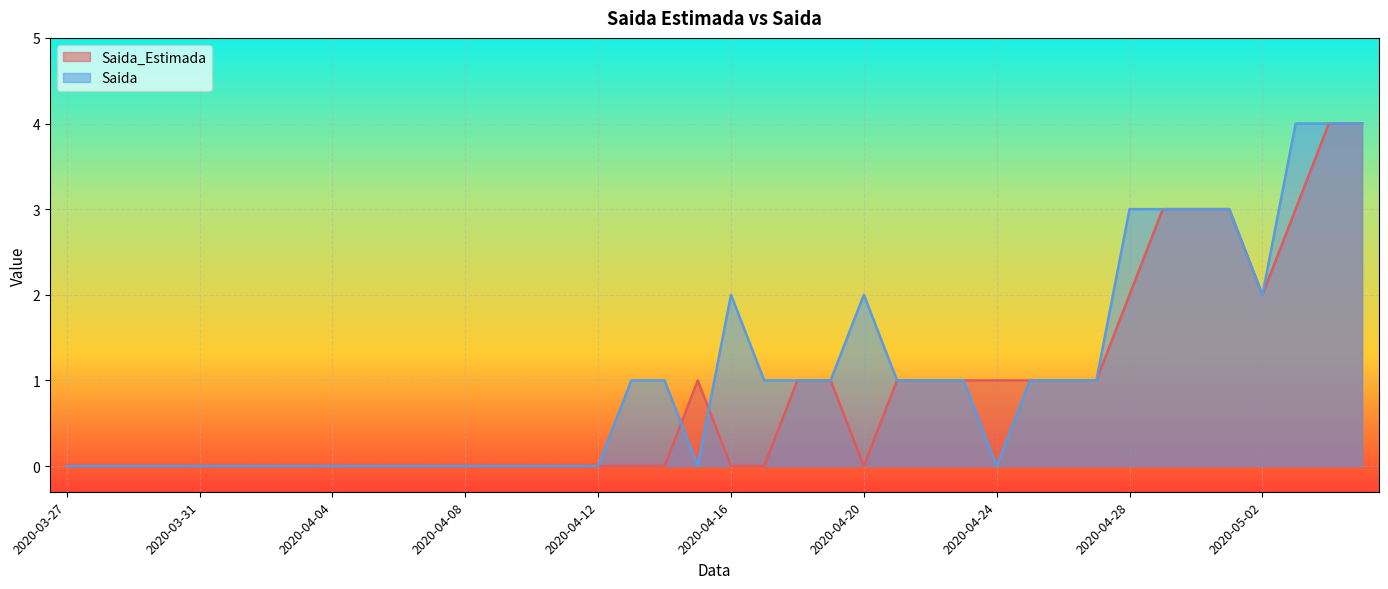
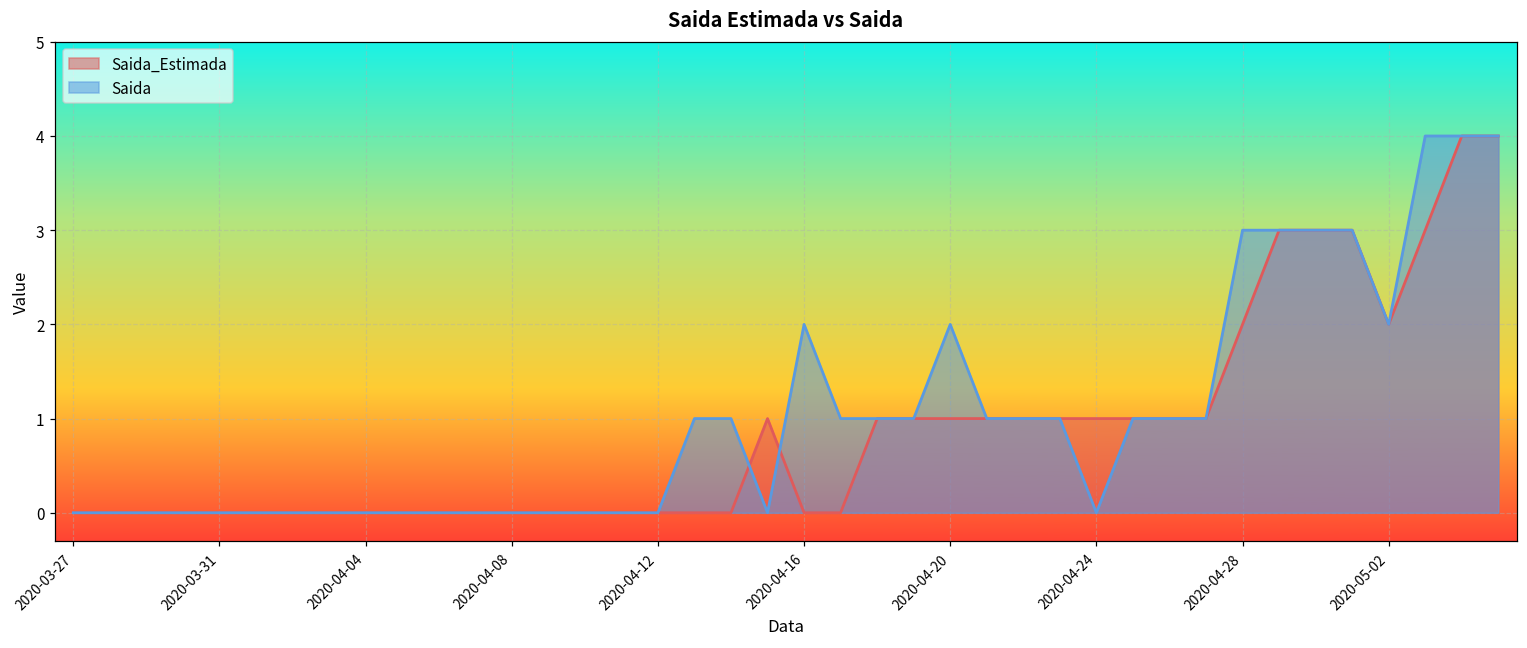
Saida_Estimada, 2020-04-20: 0 -> 1
